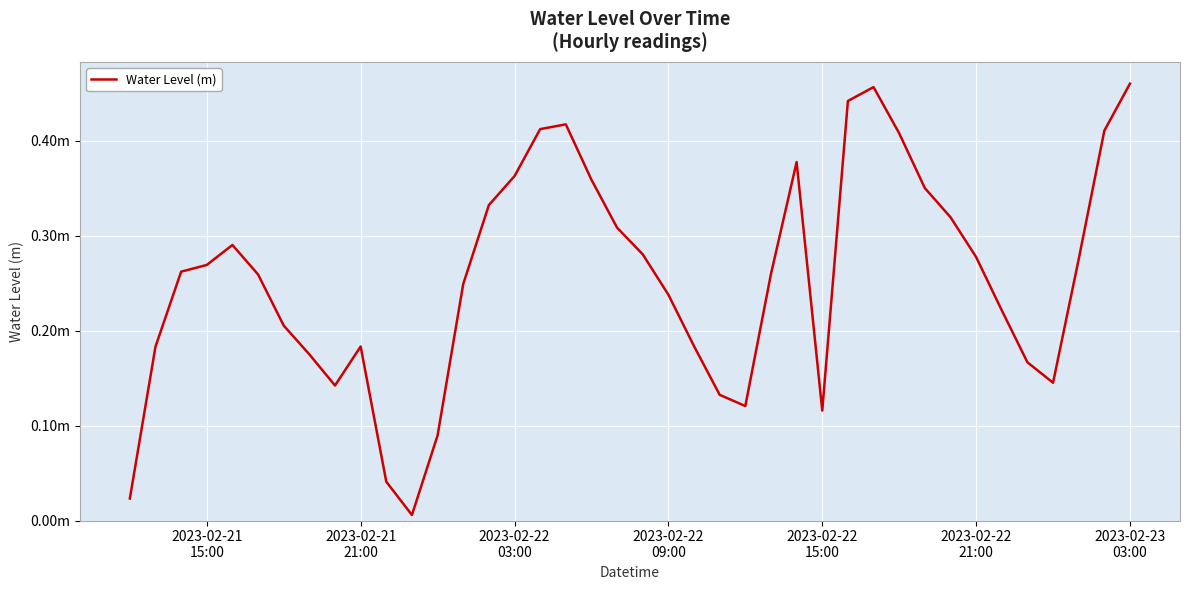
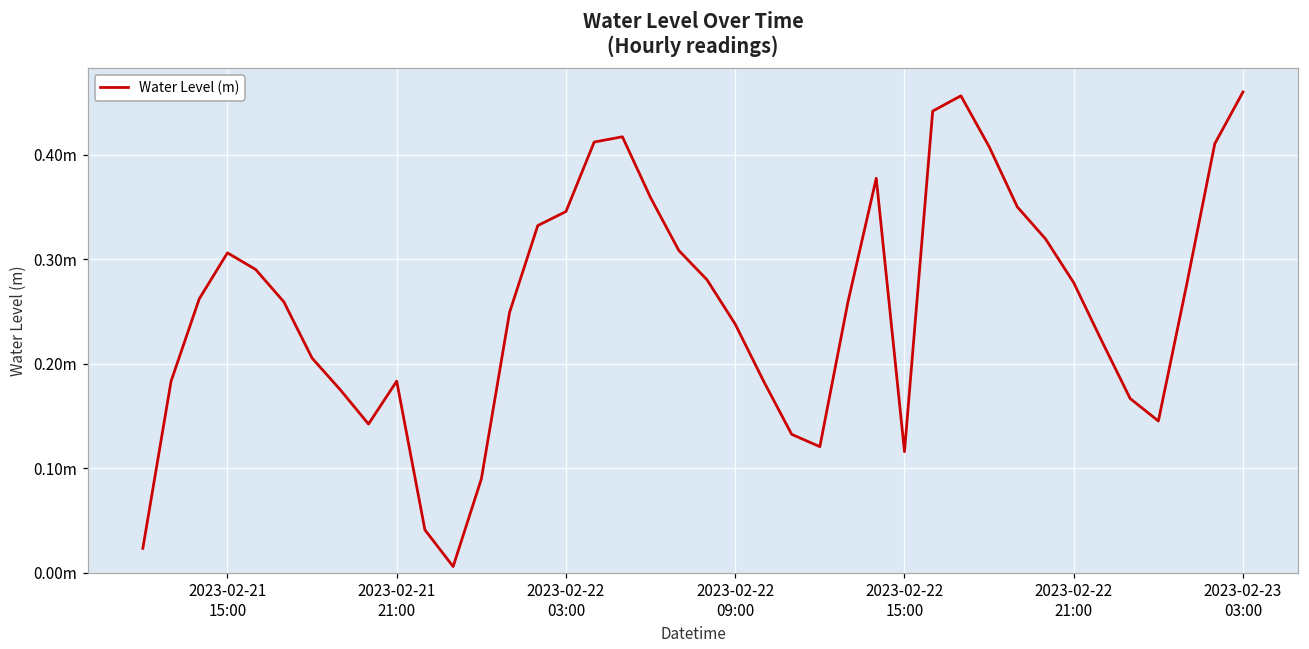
2023-02-21 15:00: 0.27m -> 0.31m
2023-02-22 03:00: 0.36m -> 0.35m
